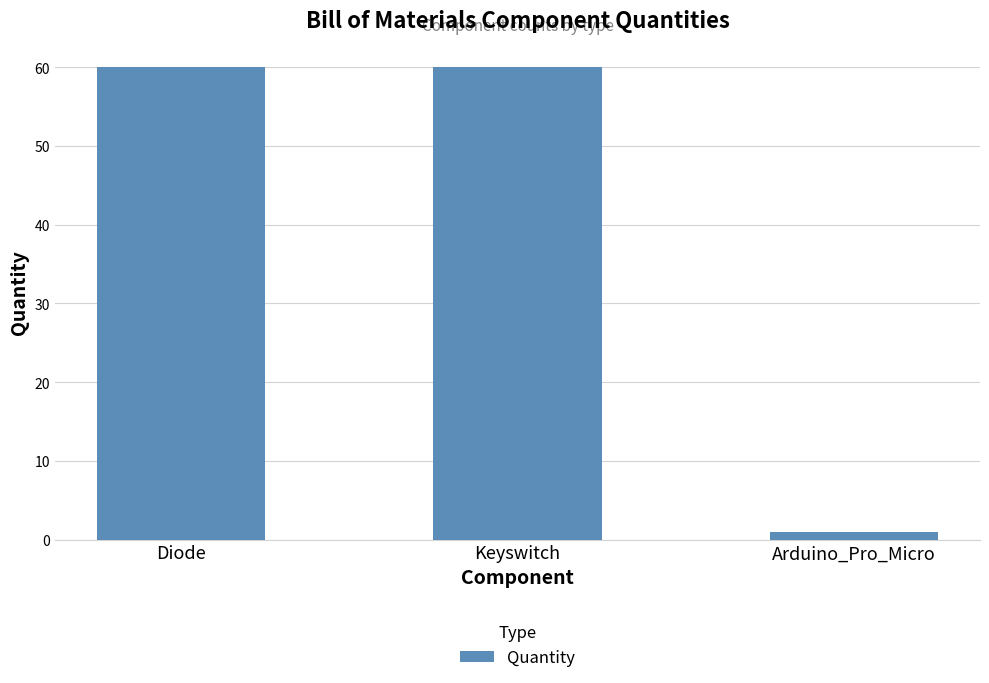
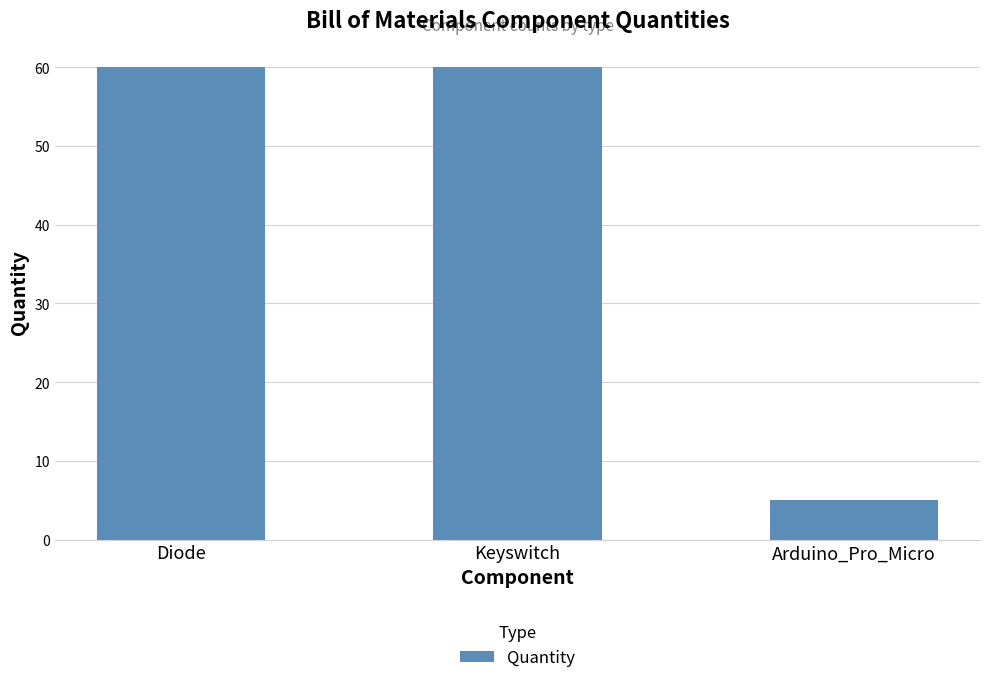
Arduino_Pro_Micro: 1 -> 5
